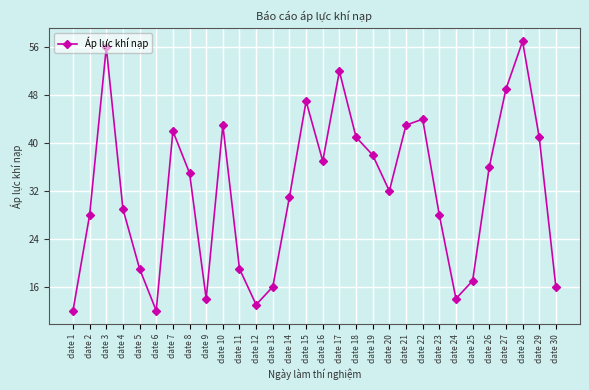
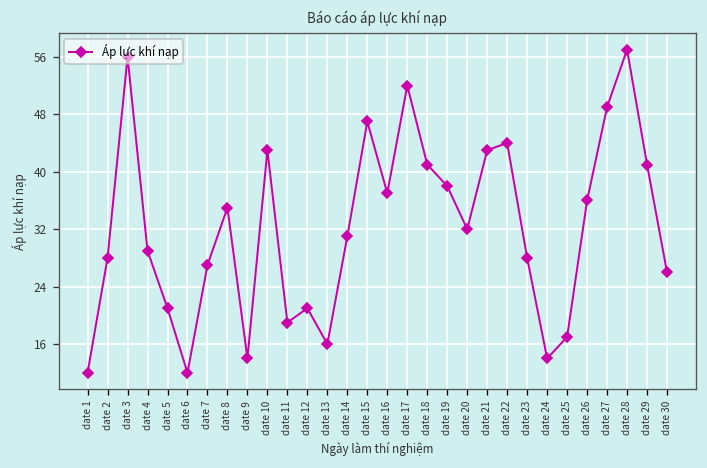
date 5: 19 -> 21
date 7: 42 -> 27
date 12: 13 -> 21
date 30: 16 -> 26
